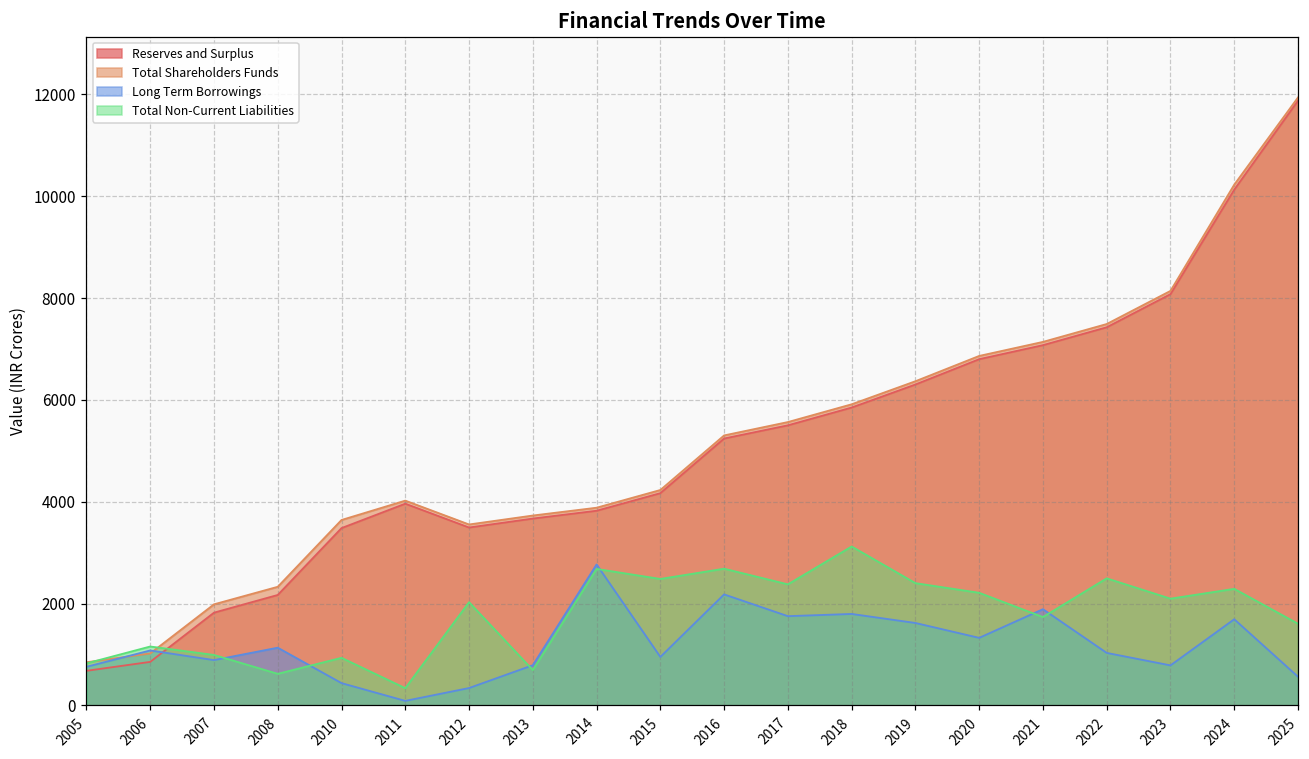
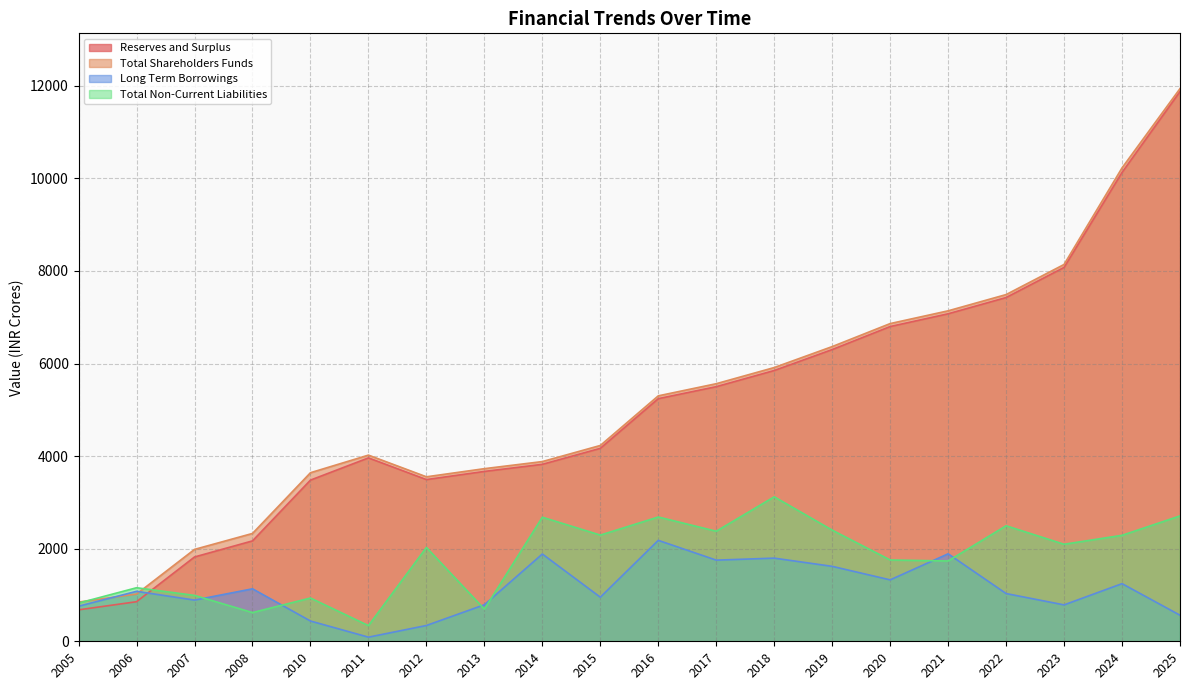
Long Term Borrowings, 2014: 2800 -> 1900
Total Non-Current Liabilities, 2015: 2500 -> 2300
Total Non-Current Liabilities, 2020: 2200 -> 1800
Long Term Borrowings, 2024: 1700 -> 1200
Total Non-Current Liabilities, 2025: 1600 -> 2700
